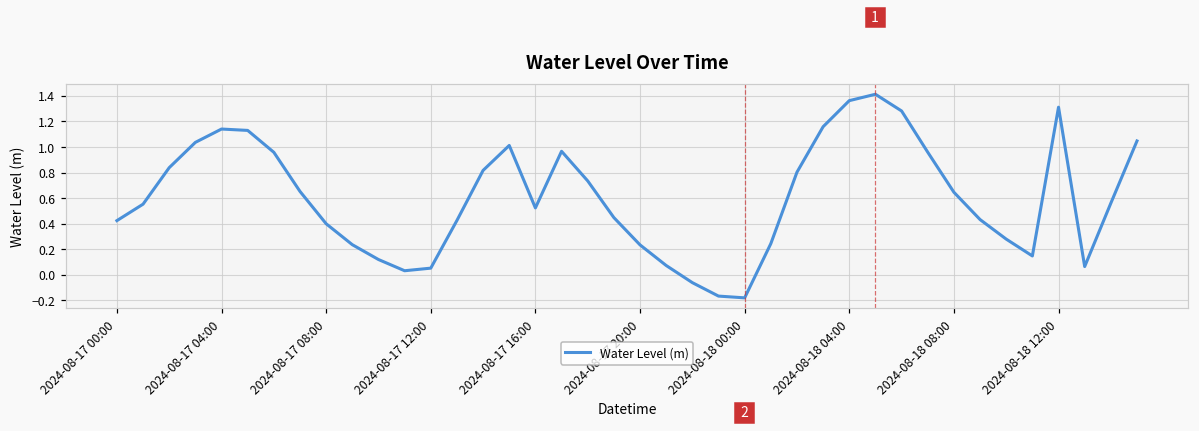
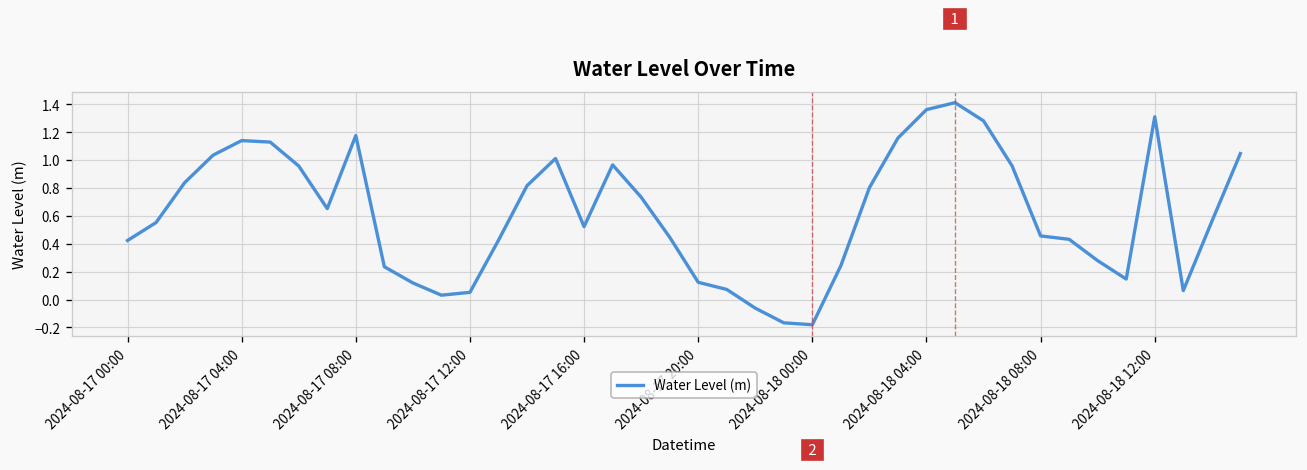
2024-08-17 08:00: 0.40 -> 1.18
2024-08-17 20:00: 0.23 -> 0.12
2024-08-18 08:00: 0.65 -> 0.46
